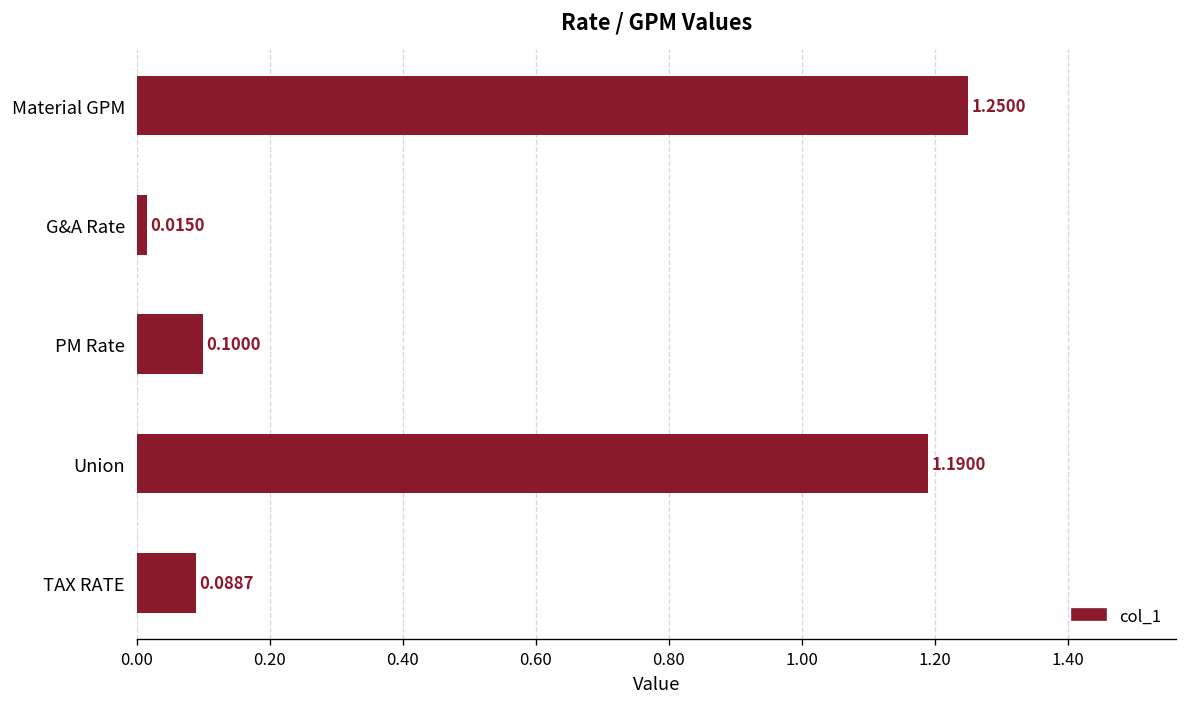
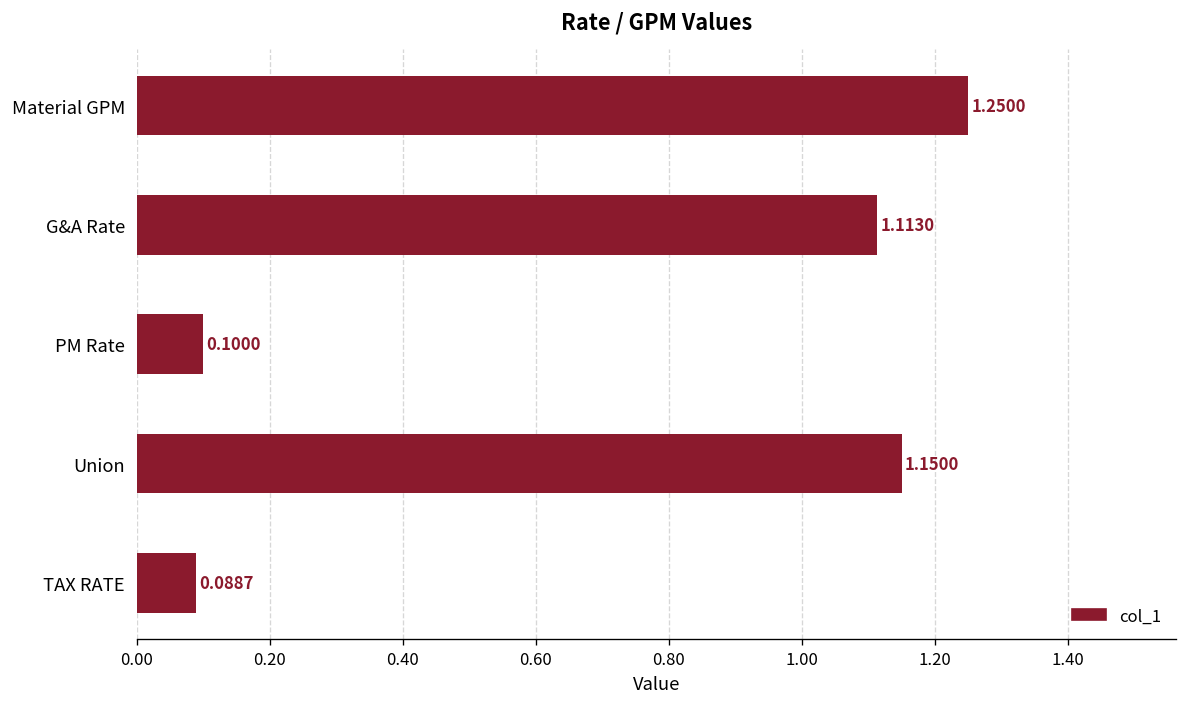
G&A Rate: 0.0150 -> 1.1130
Union: 1.1900 -> 1.1500
